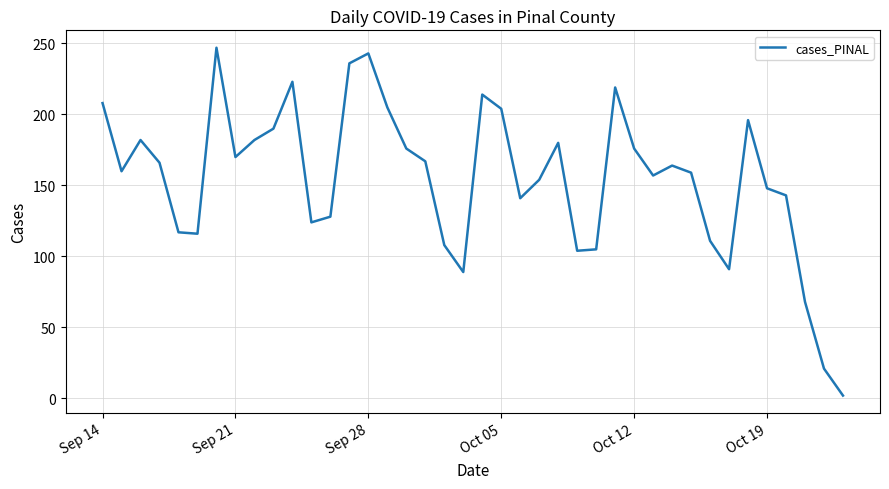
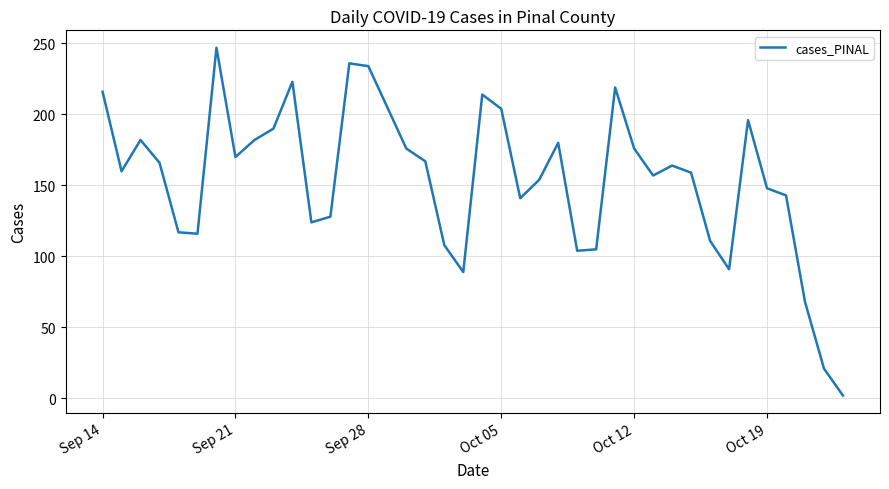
Sep 14: 208 -> 216
Sep 28: 243 -> 234
